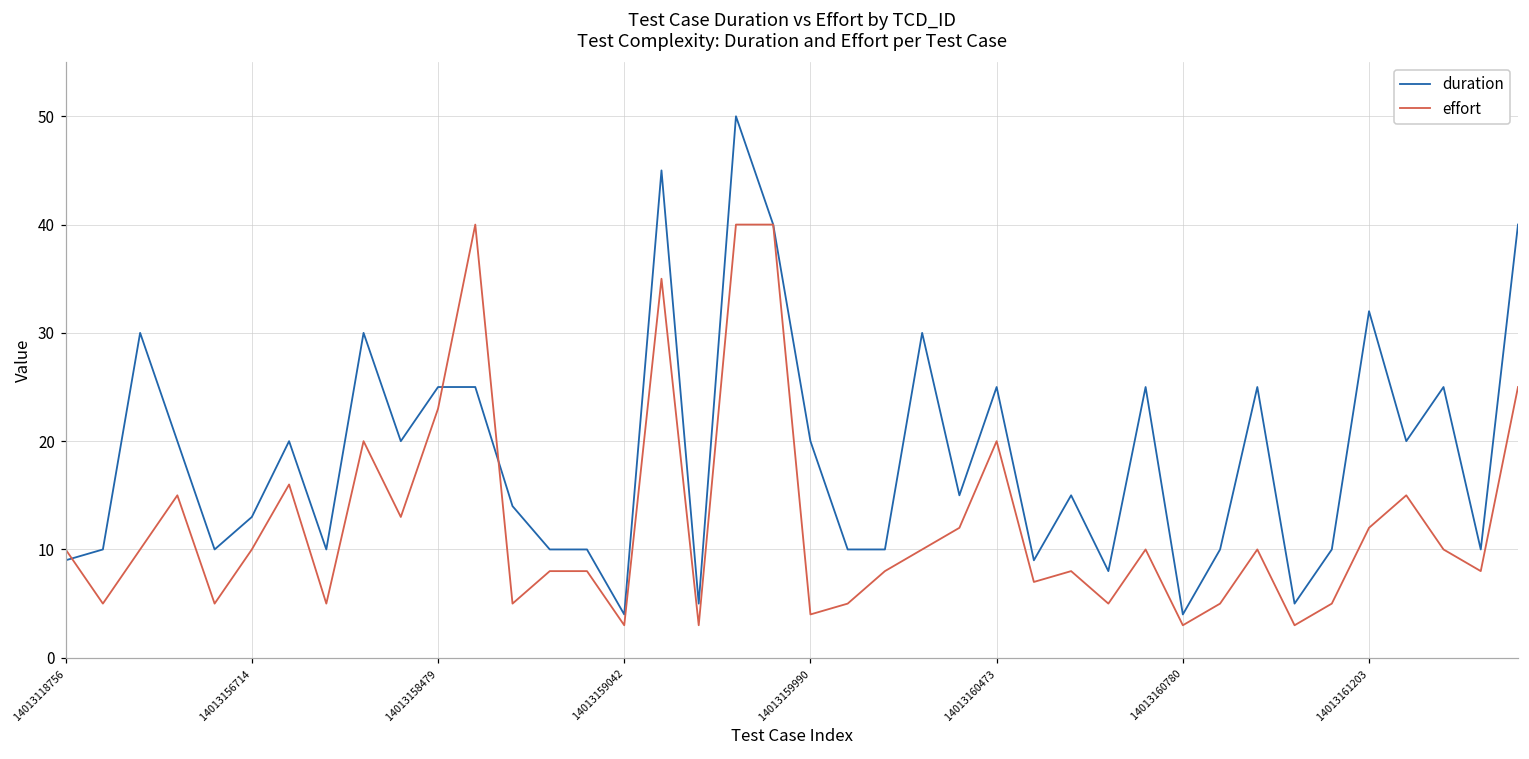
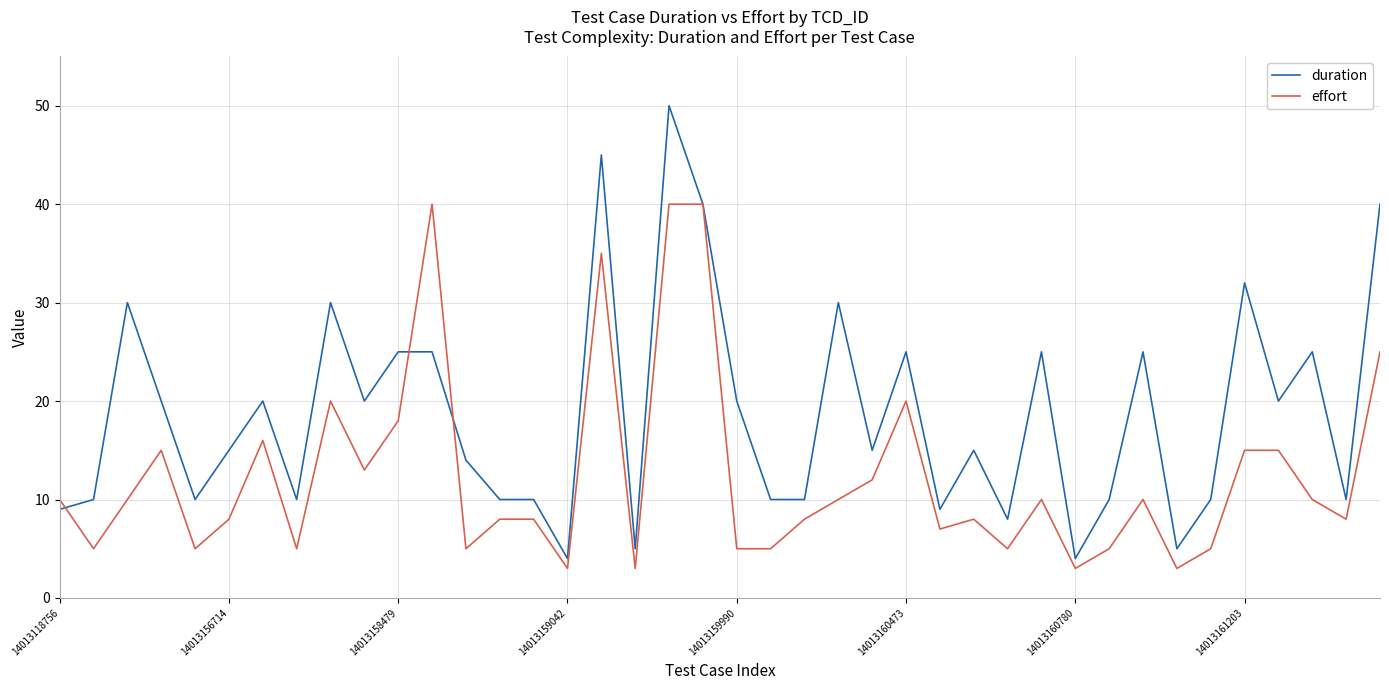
duration, 14013156714: 13 -> 15
effort, 14013156714: 10 -> 8
effort, 14013158479: 23 -> 18
effort, 14013159990: 4 -> 5
effort, 14013161203: 12 -> 15
